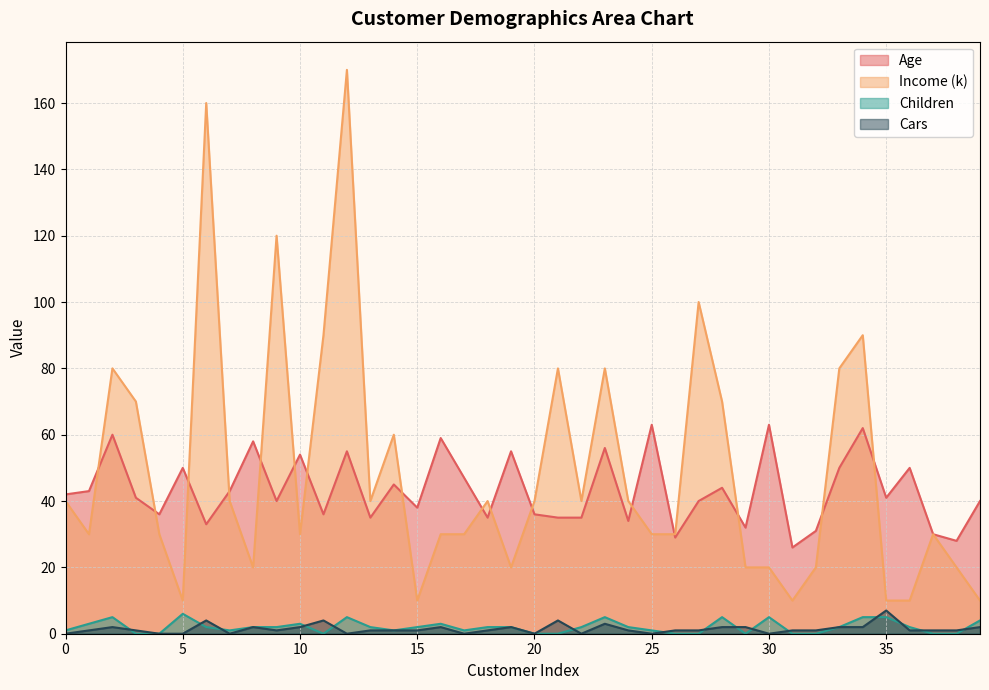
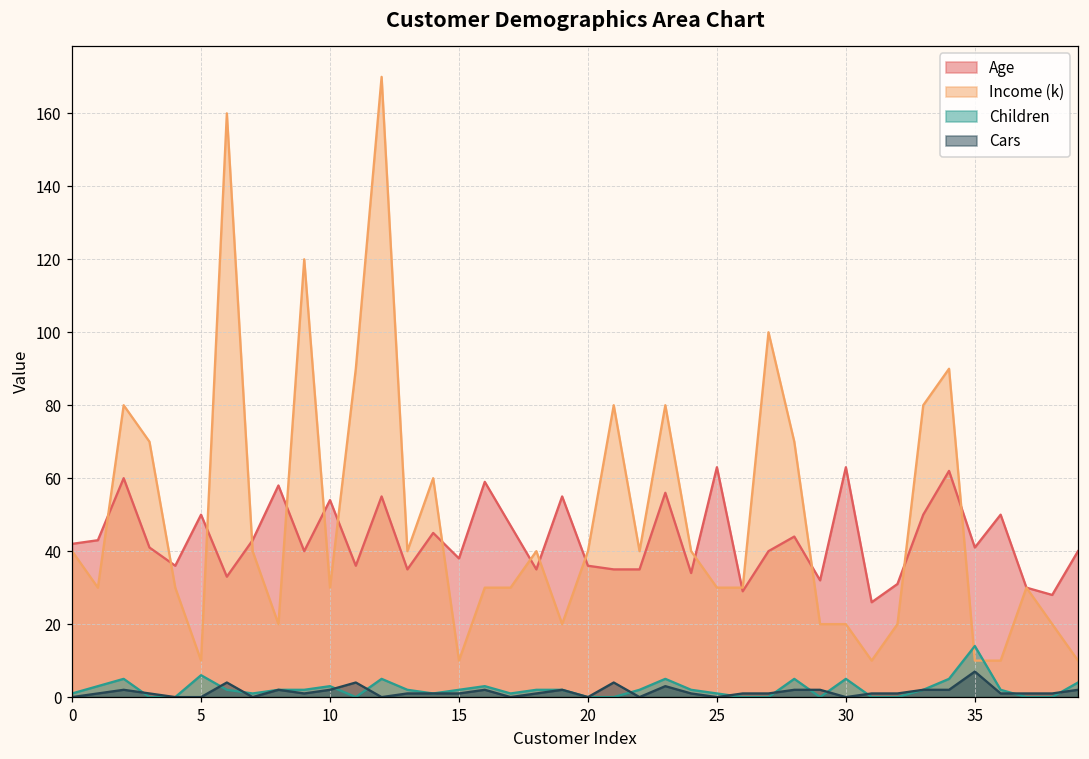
Children, 35: 5 -> 14
